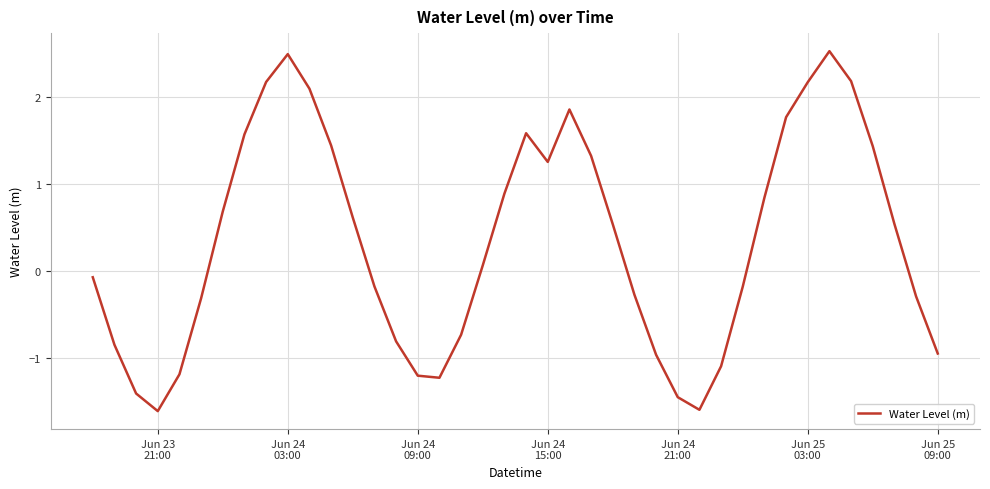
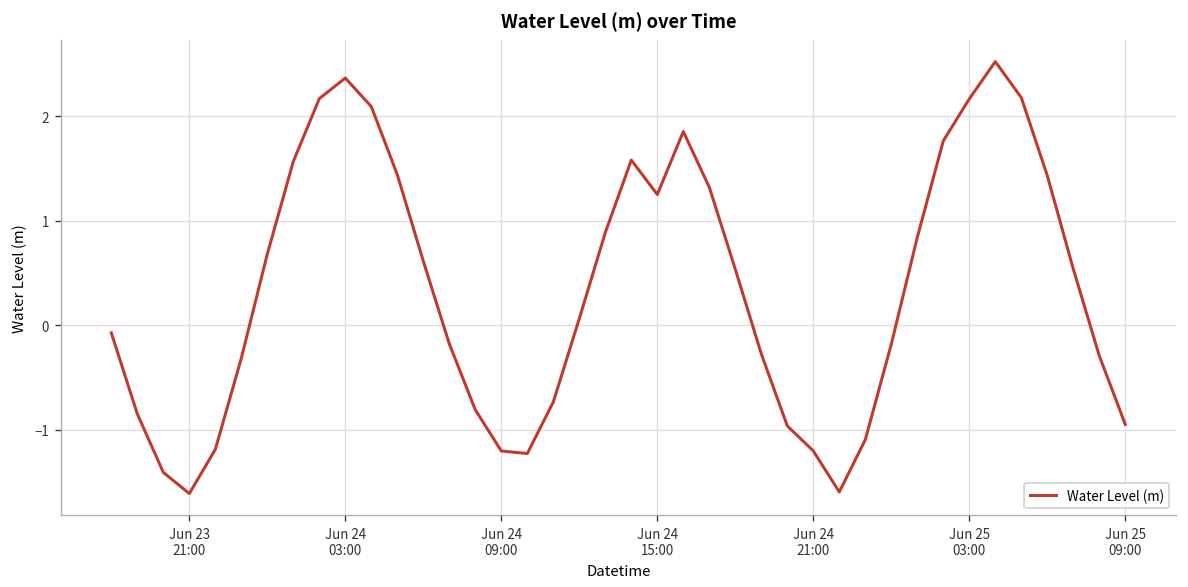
Jun 24 03:00: 2.5 -> 2.4
Jun 24 21:00: -1.5 -> -1.2
